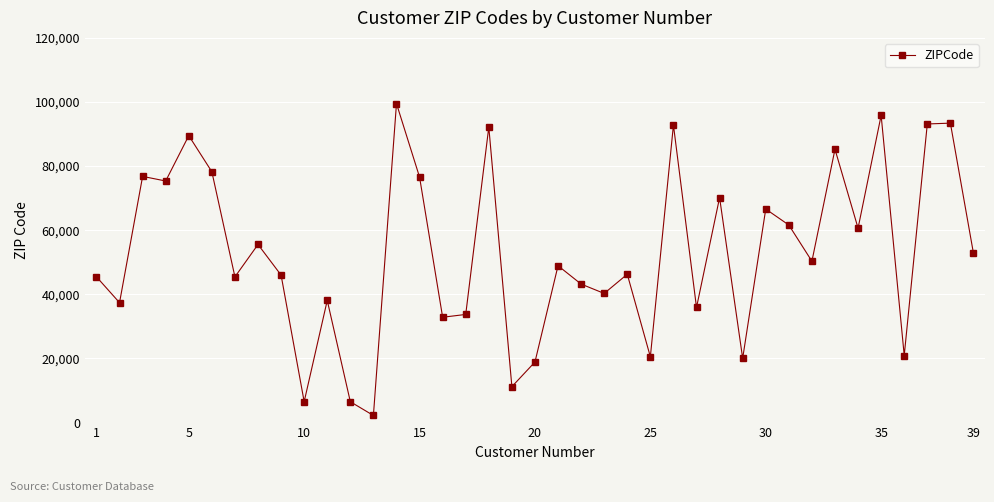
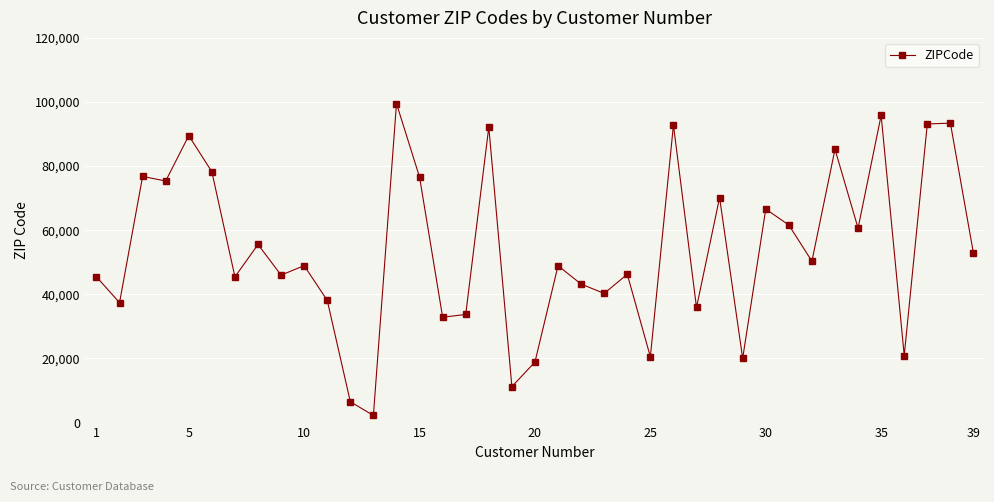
10: 7,000 -> 49,000
